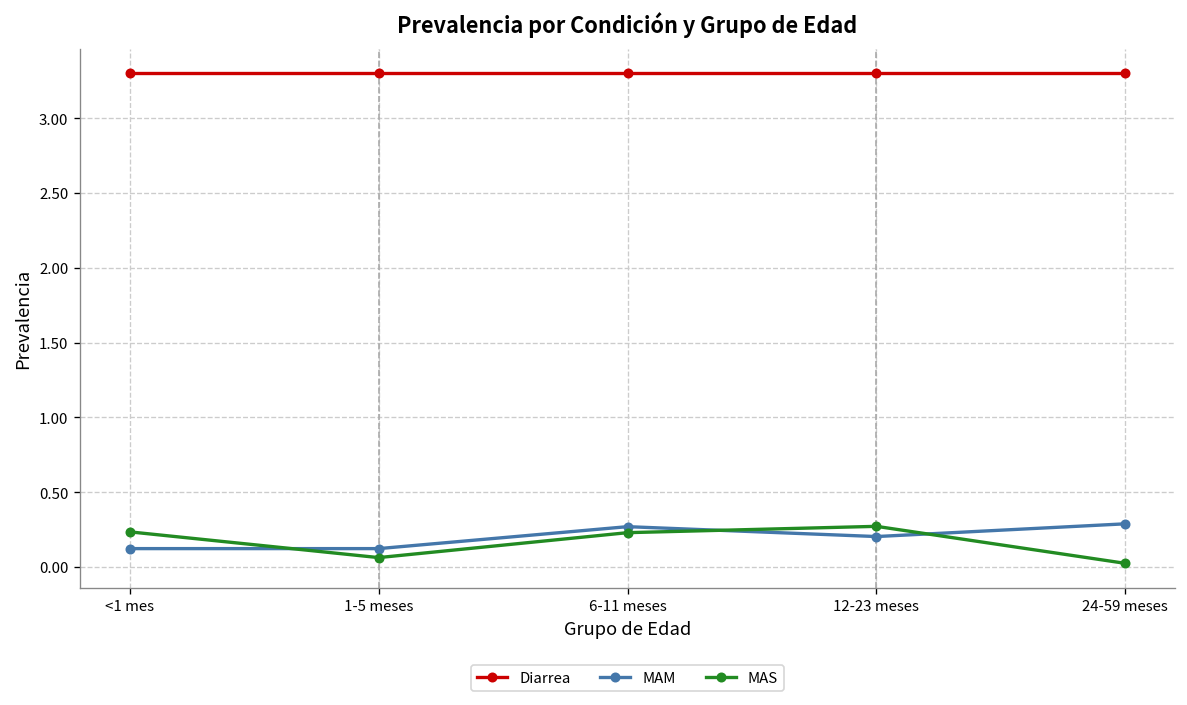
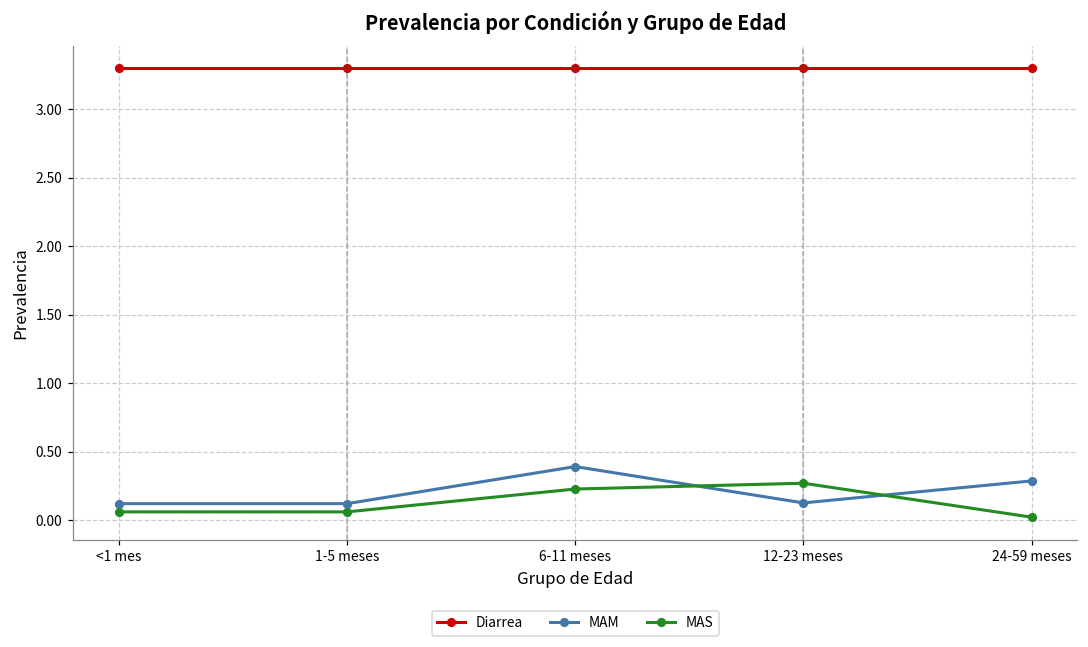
MAS, <1 mes: 0.23 -> 0.06
MAM, 6-11 meses: 0.27 -> 0.39
MAM, 12-23 meses: 0.20 -> 0.13
